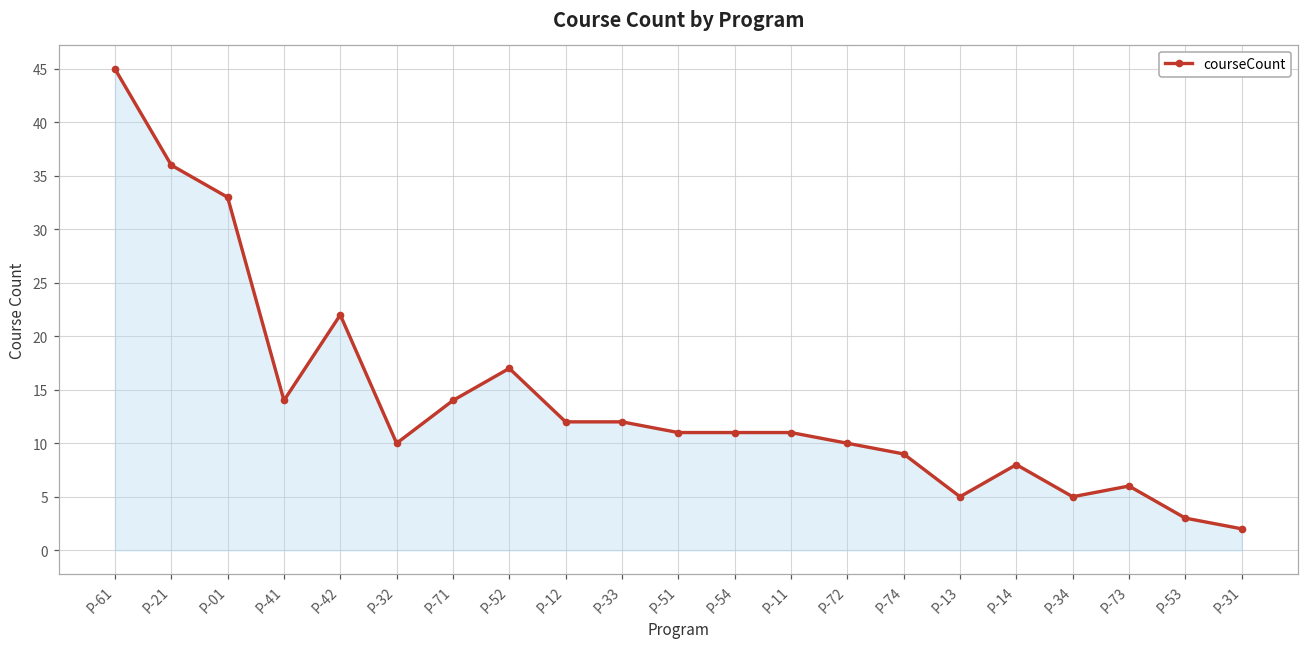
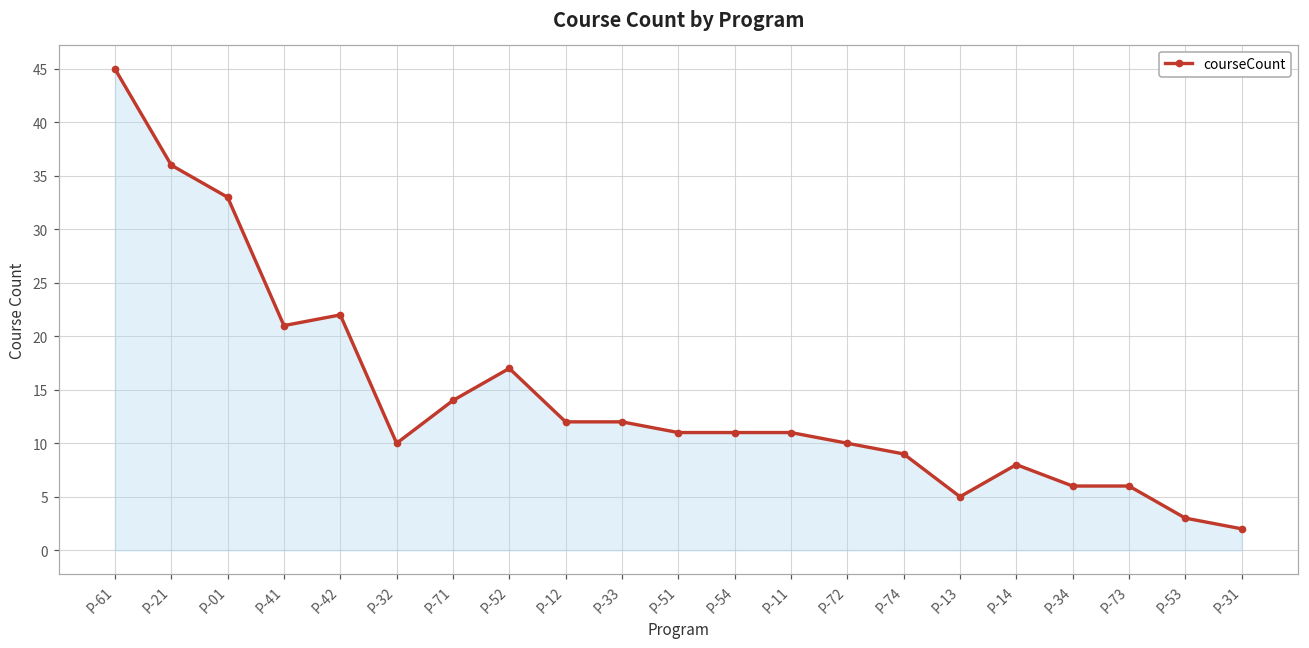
P-41: 14 -> 21
P-34: 5 -> 6
